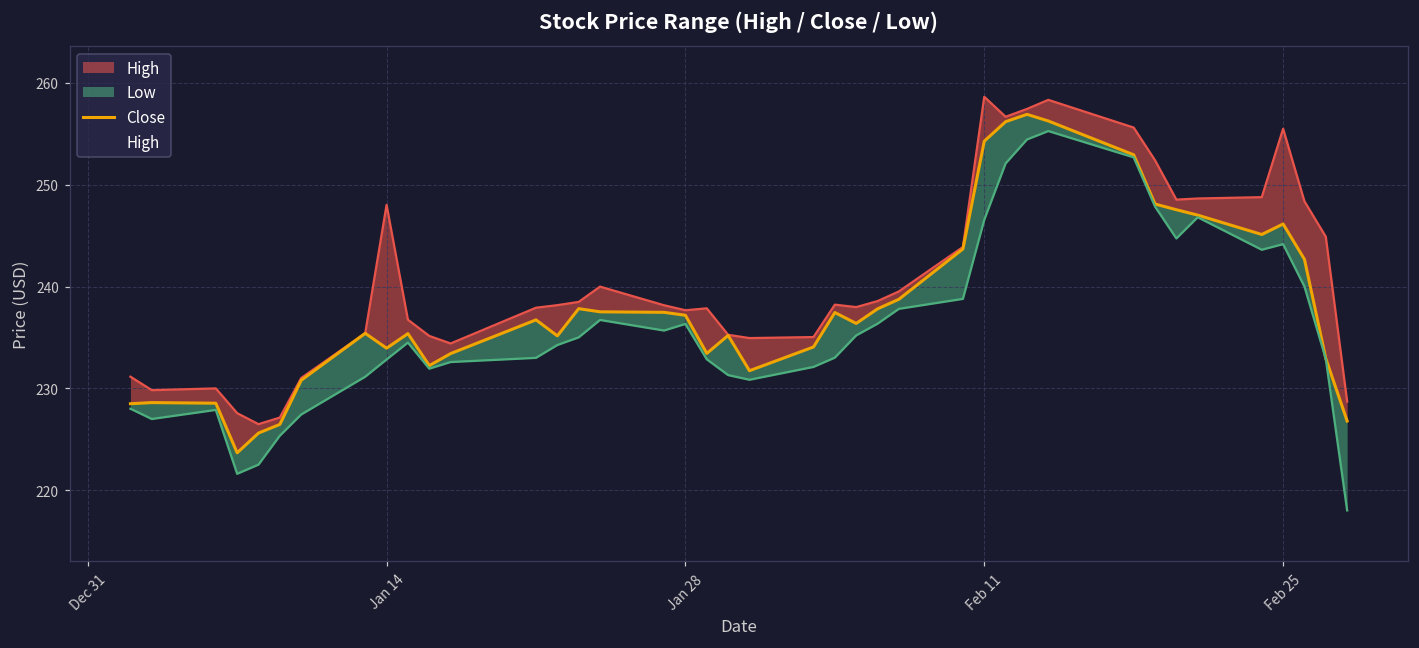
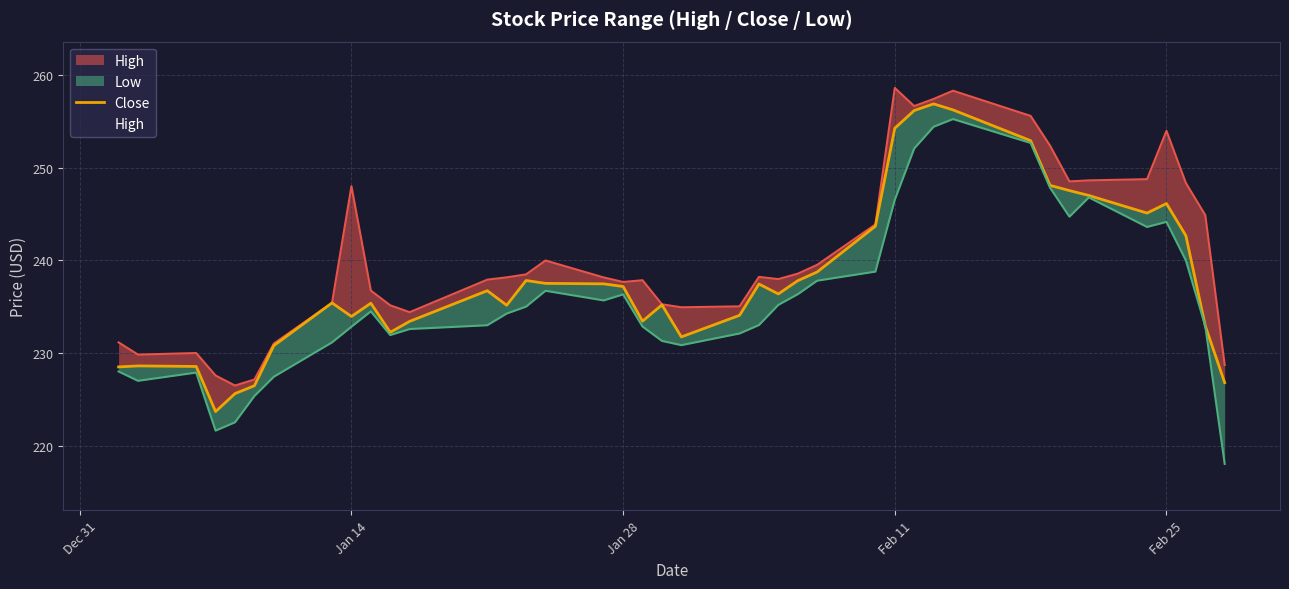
High, Feb 25: 255 -> 254
